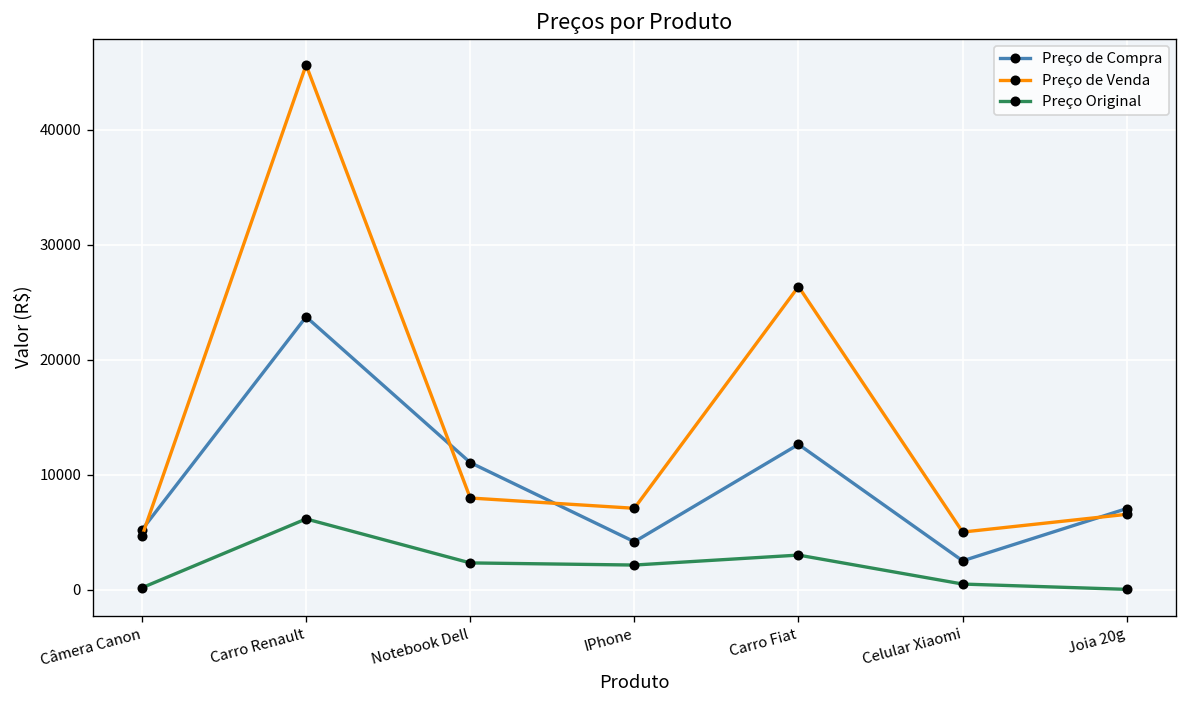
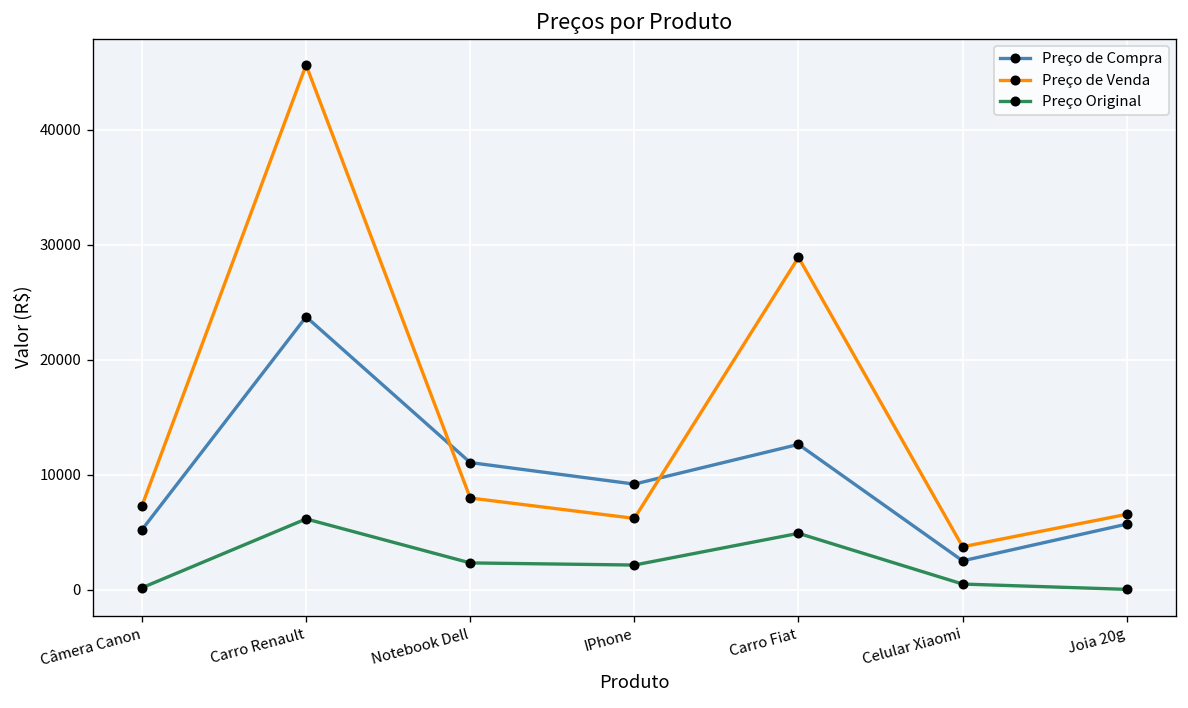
Preço de Venda, Câmera Canon: 5000 -> 7000
Preço de Compra, IPhone: 4000 -> 9000
Preço de Venda, IPhone: 7000 -> 6000
Preço de Venda, Carro Fiat: 26000 -> 29000
Preço Original, Carro Fiat: 3000 -> 5000
Preço de Venda, Celular Xiaomi: 5000 -> 4000
Preço de Compra, Joia 20g: 7000 -> 6000
